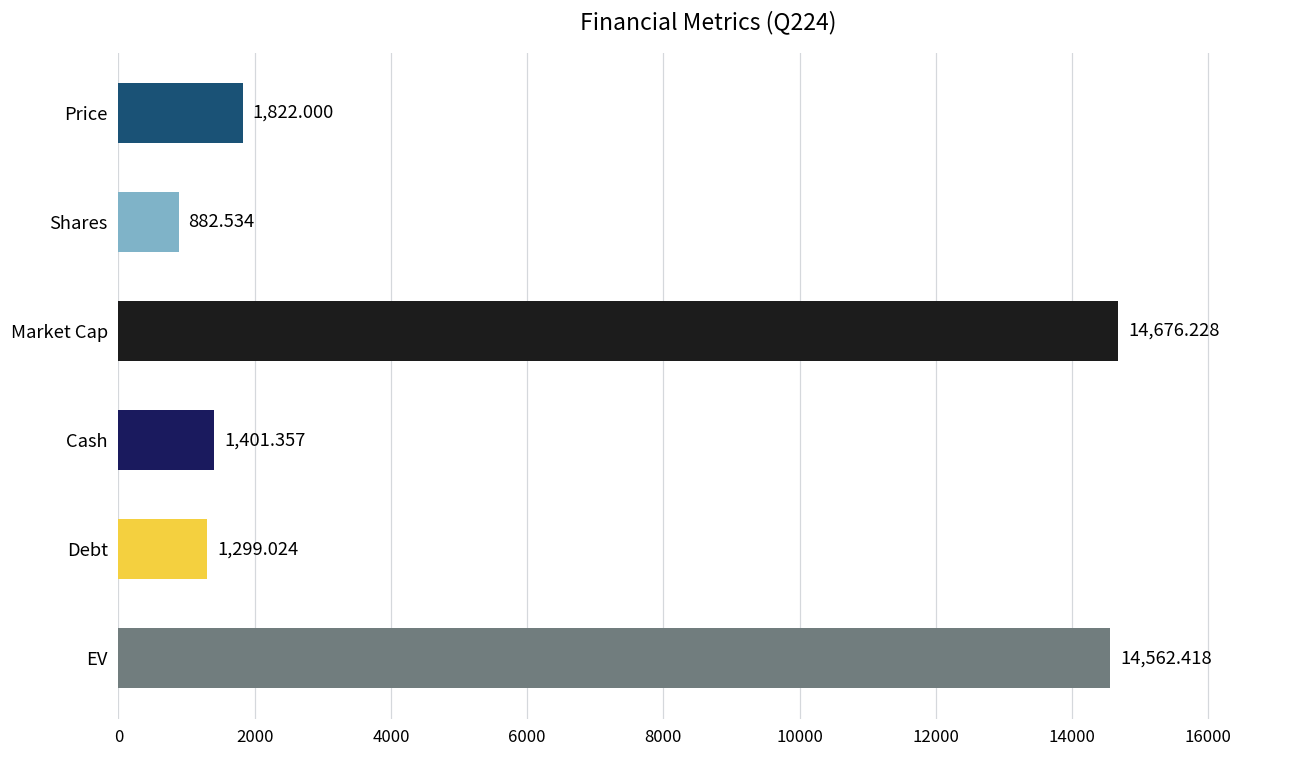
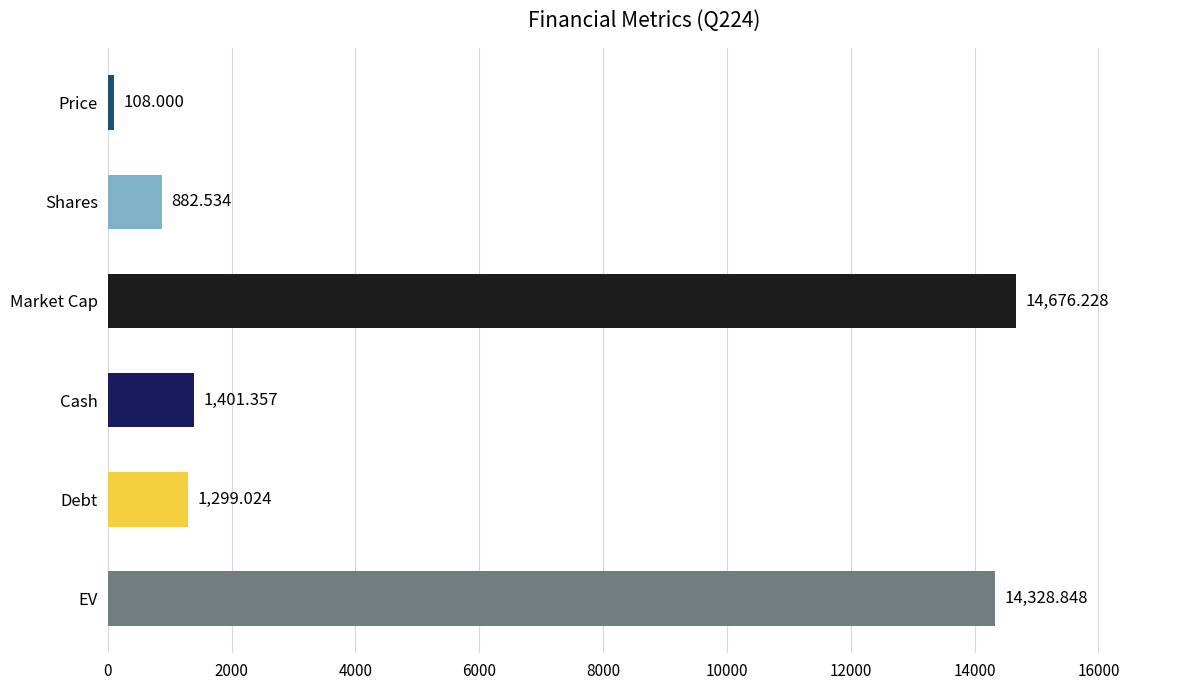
Price: 1,822.000 -> 108.000
EV: 14,562.418 -> 14,328.848
